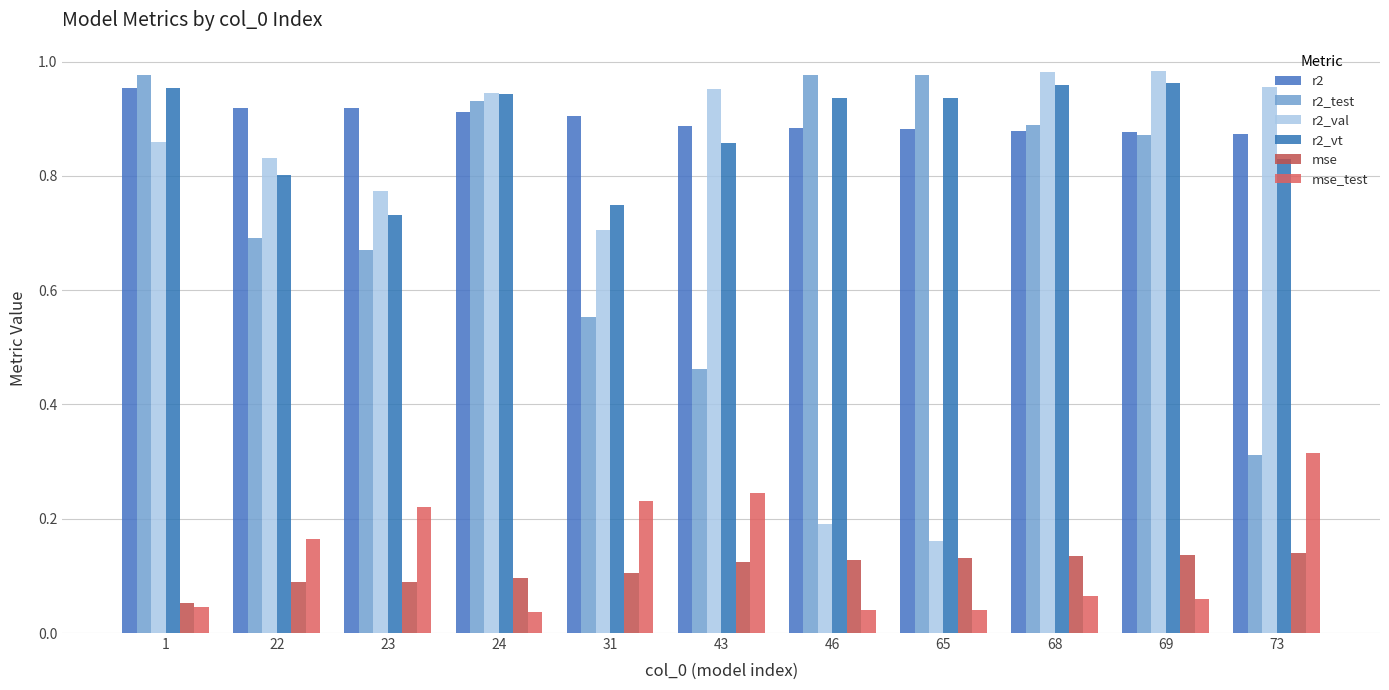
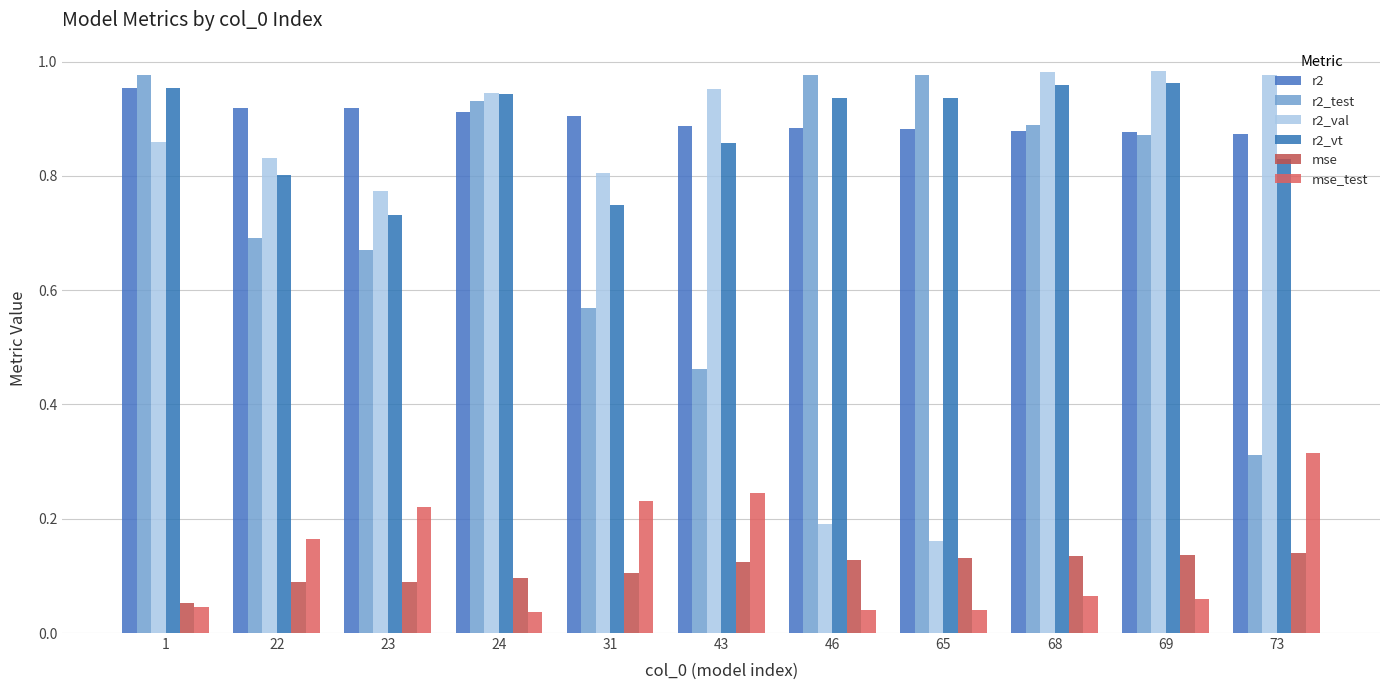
r2_test, 31: 0.55 -> 0.57
r2_val, 31: 0.70 -> 0.80
r2_val, 73: 0.96 -> 0.98
